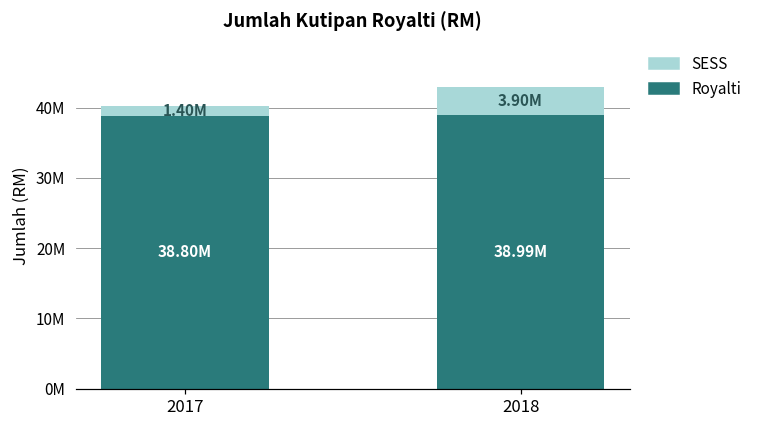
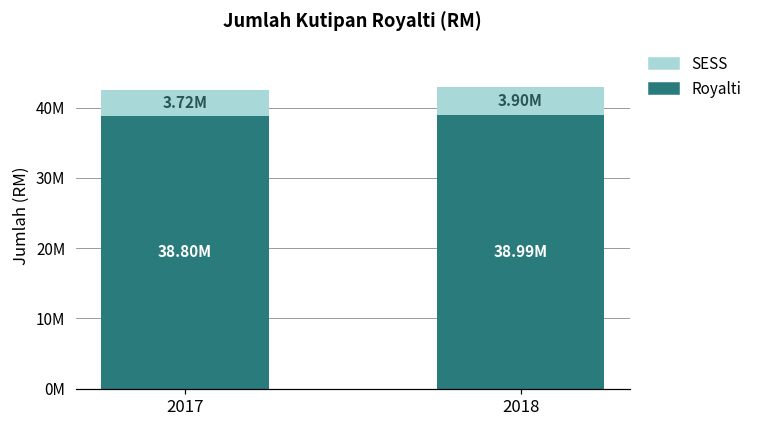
SESS, 2017: 1.40M -> 3.72M
